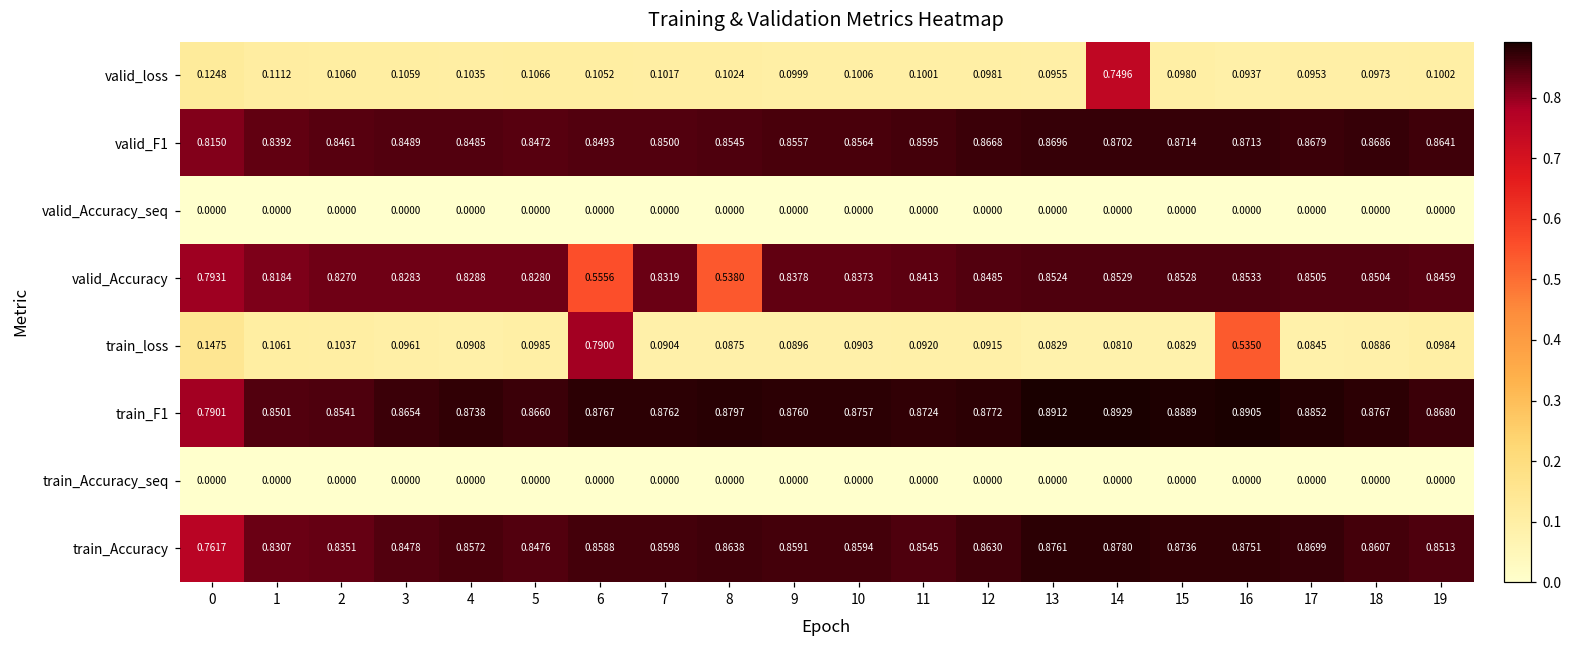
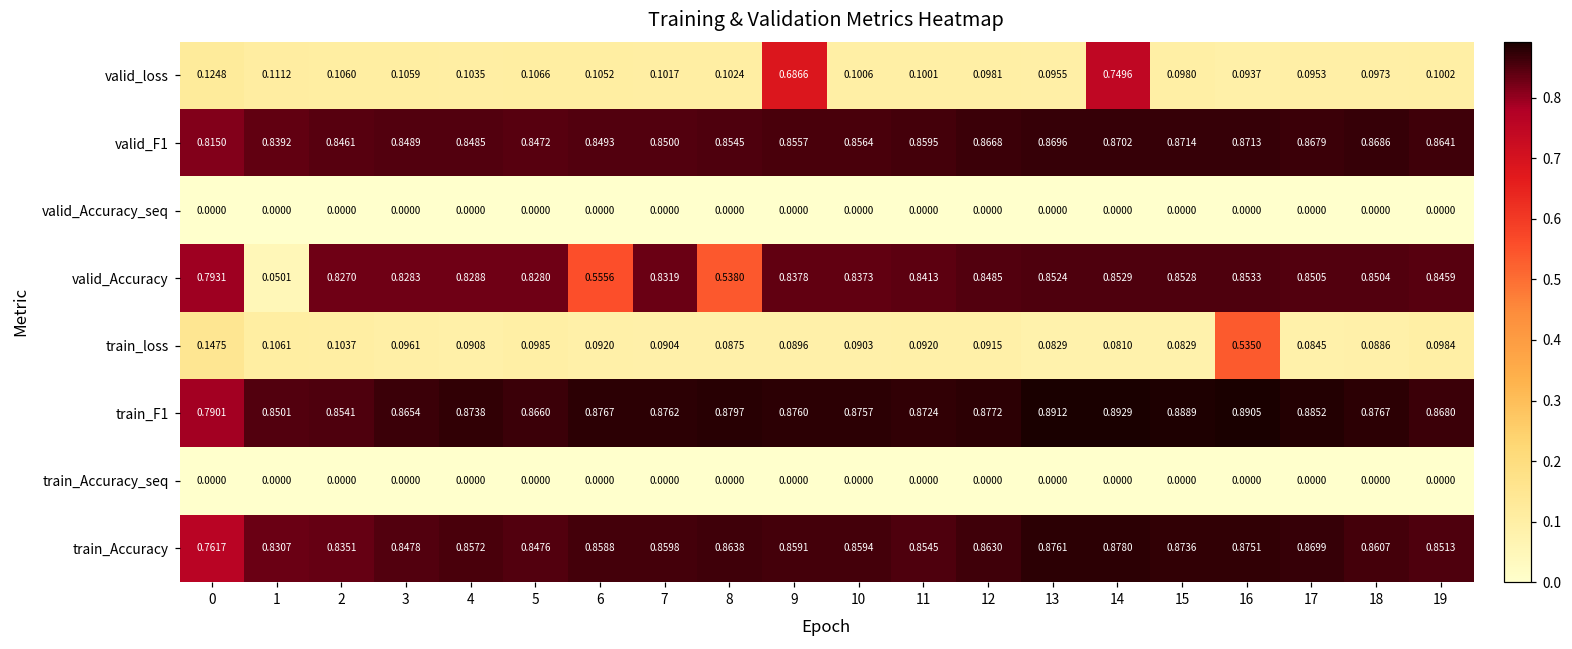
valid_loss, 9: 0.0999 -> 0.6866
valid_Accuracy, 1: 0.8184 -> 0.0501
train_loss, 6: 0.7900 -> 0.0920
